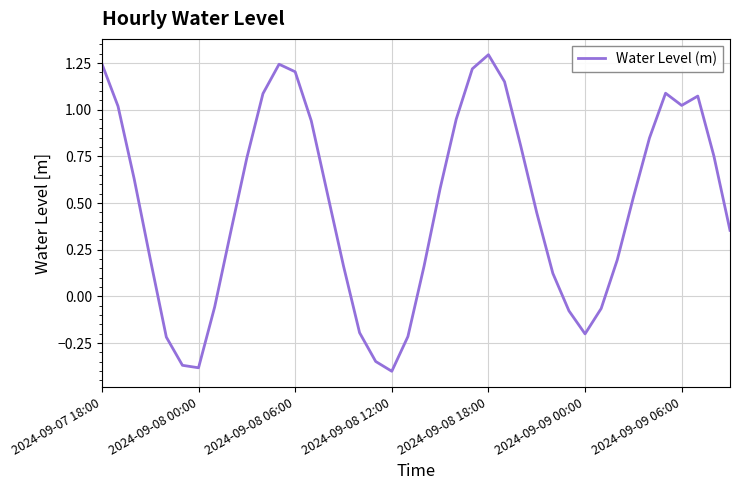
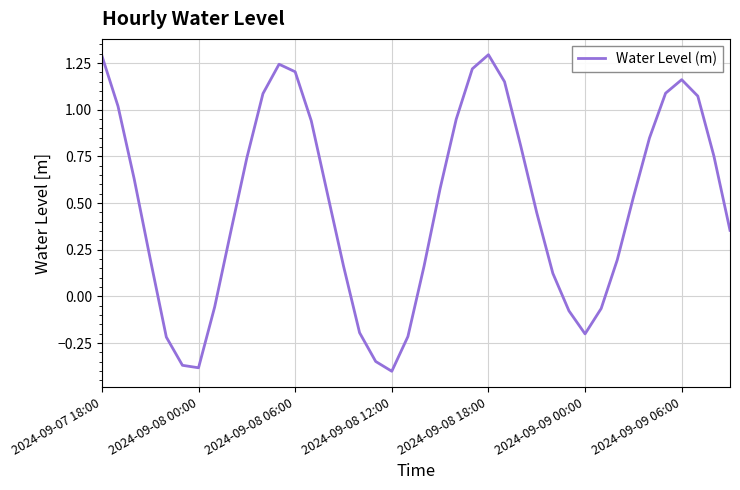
2024-09-07 18:00: 1.25 -> 1.29
2024-09-09 06:00: 1.02 -> 1.16
